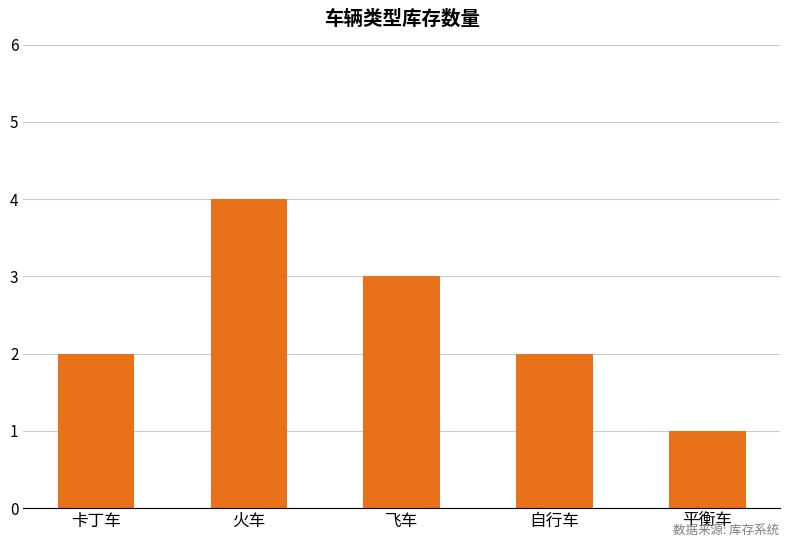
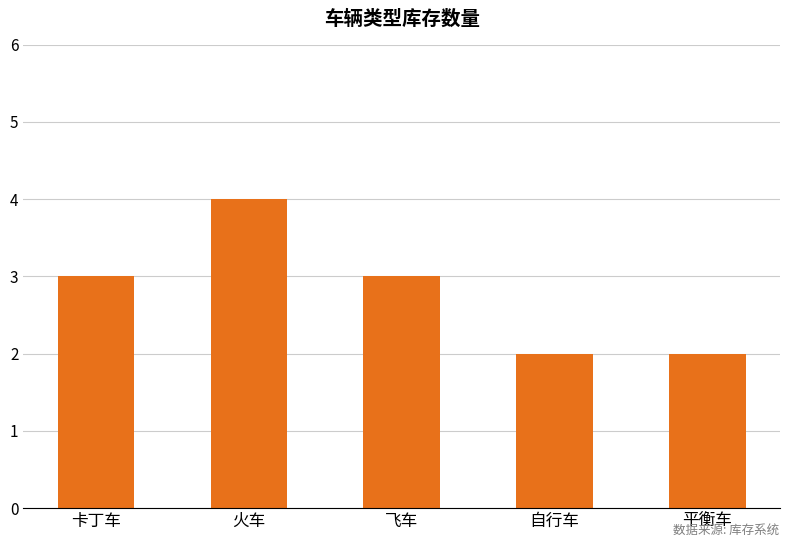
卡丁车: 2 -> 3
平衡车: 1 -> 2
